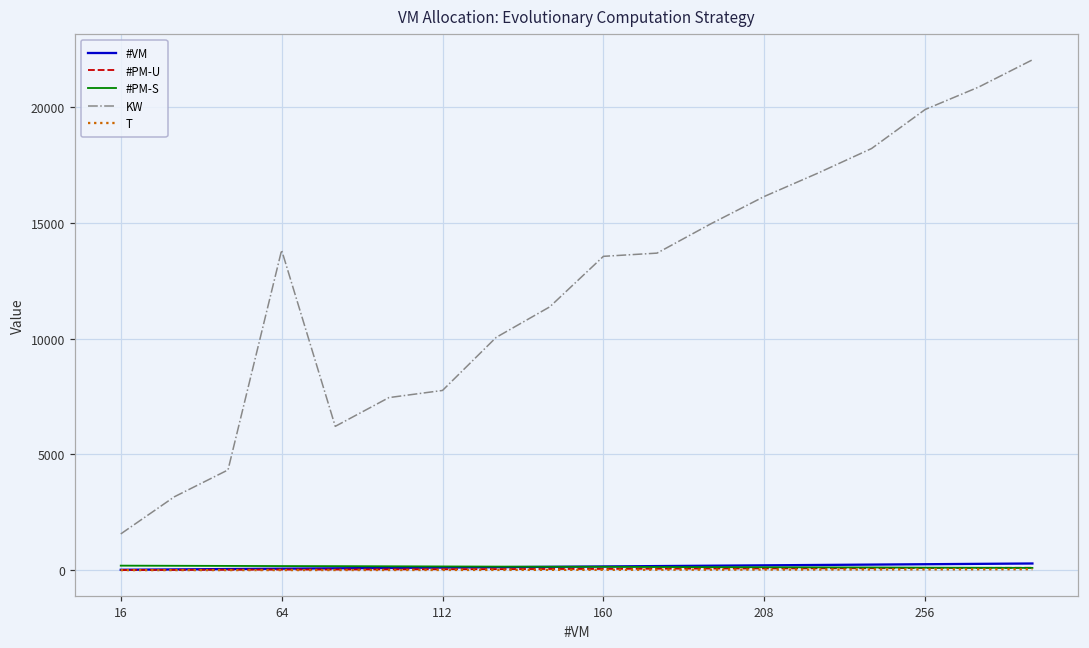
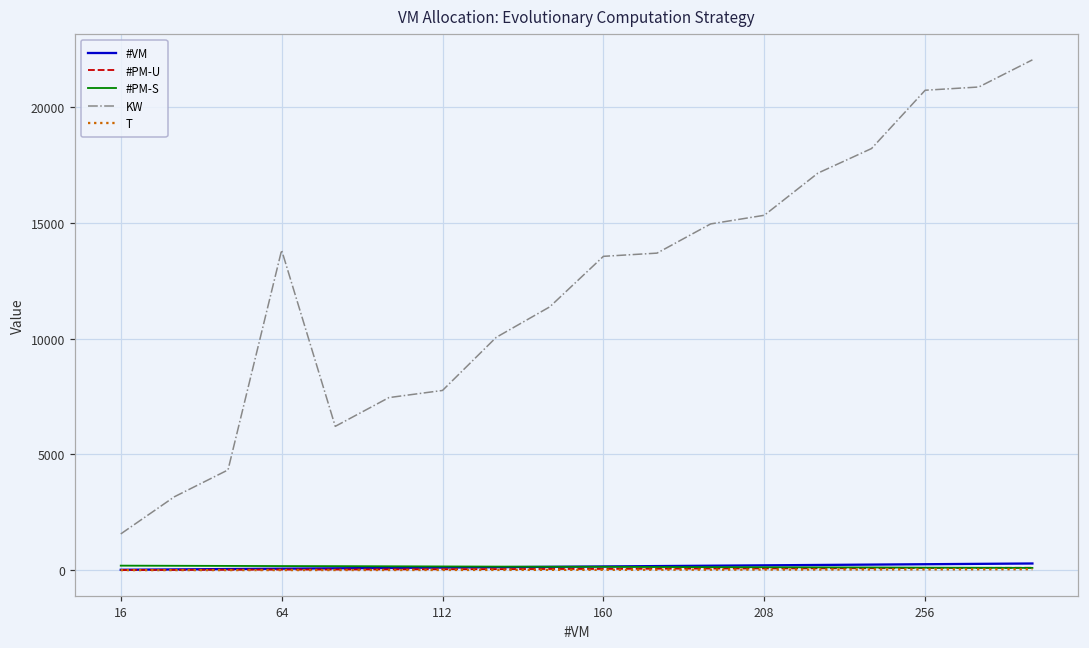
KW, 208: 16100 -> 15300
KW, 256: 19900 -> 20700
